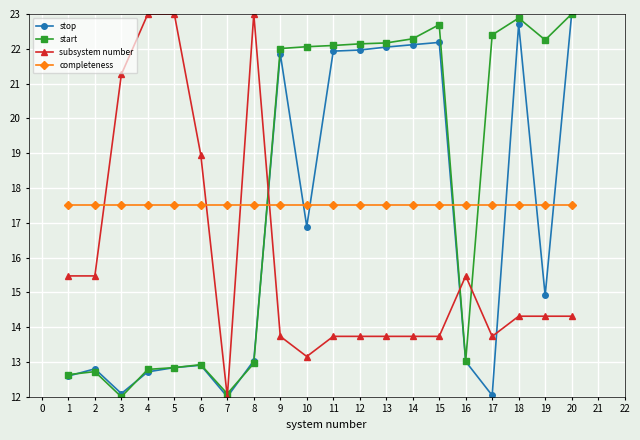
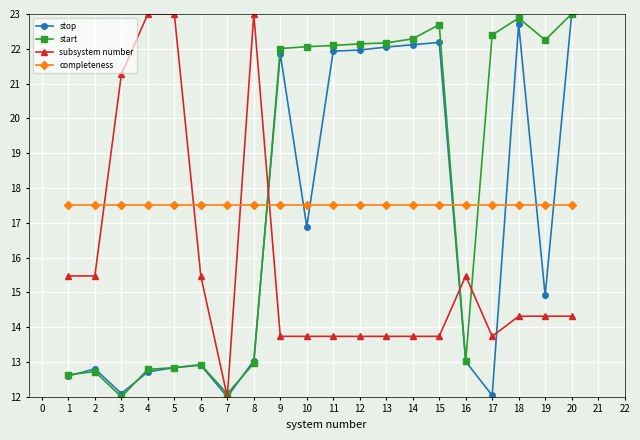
subsystem number, 6: 18.9 -> 15.5
subsystem number, 10: 13.2 -> 13.7
